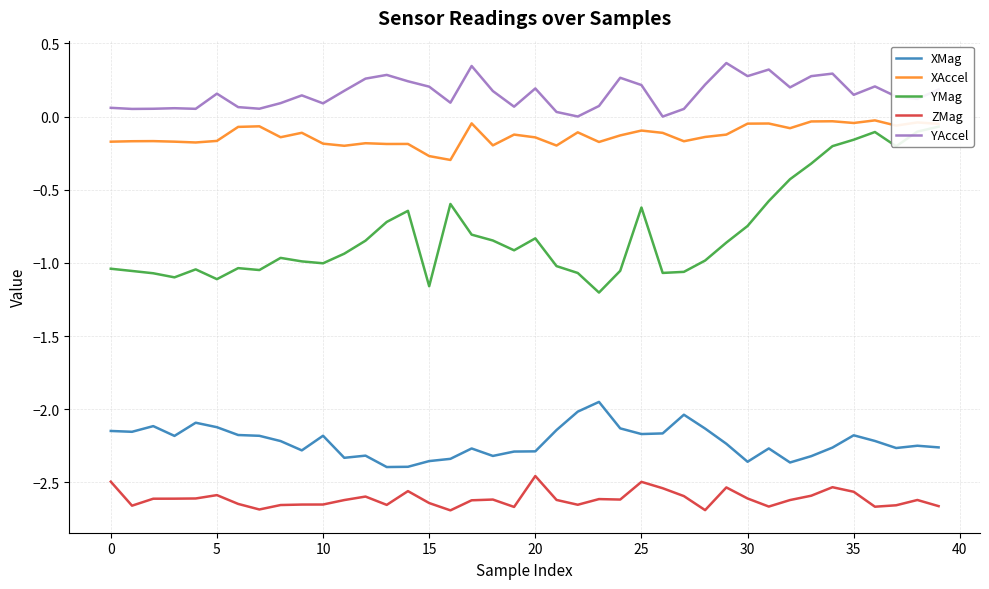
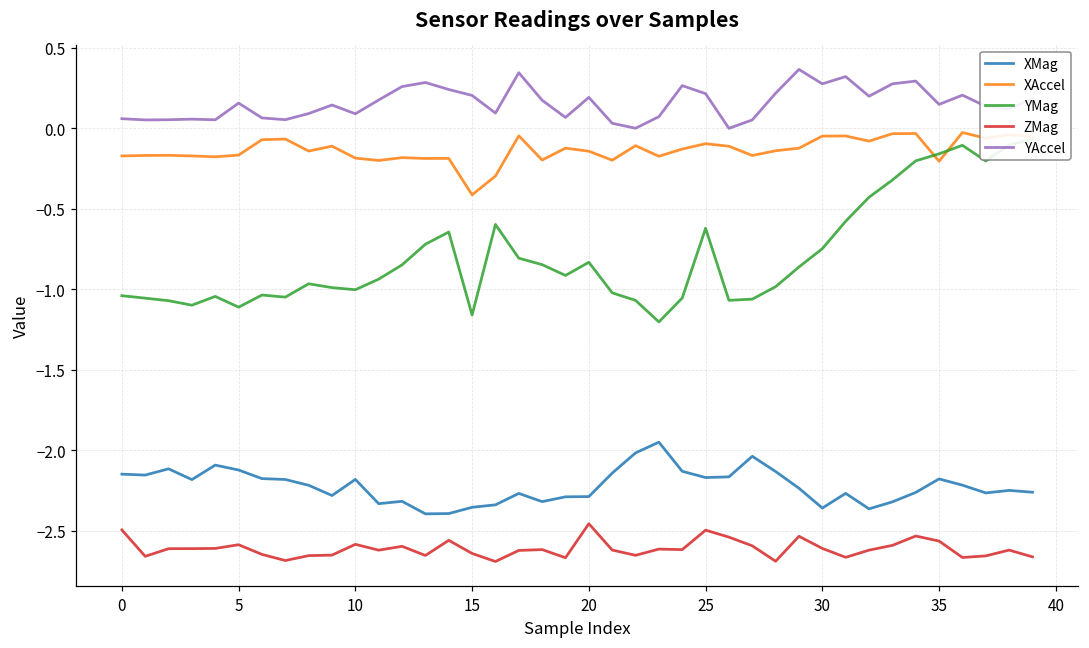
ZMag, 10: -2.65 -> -2.58
XAccel, 15: -0.27 -> -0.41
XAccel, 35: -0.04 -> -0.20
